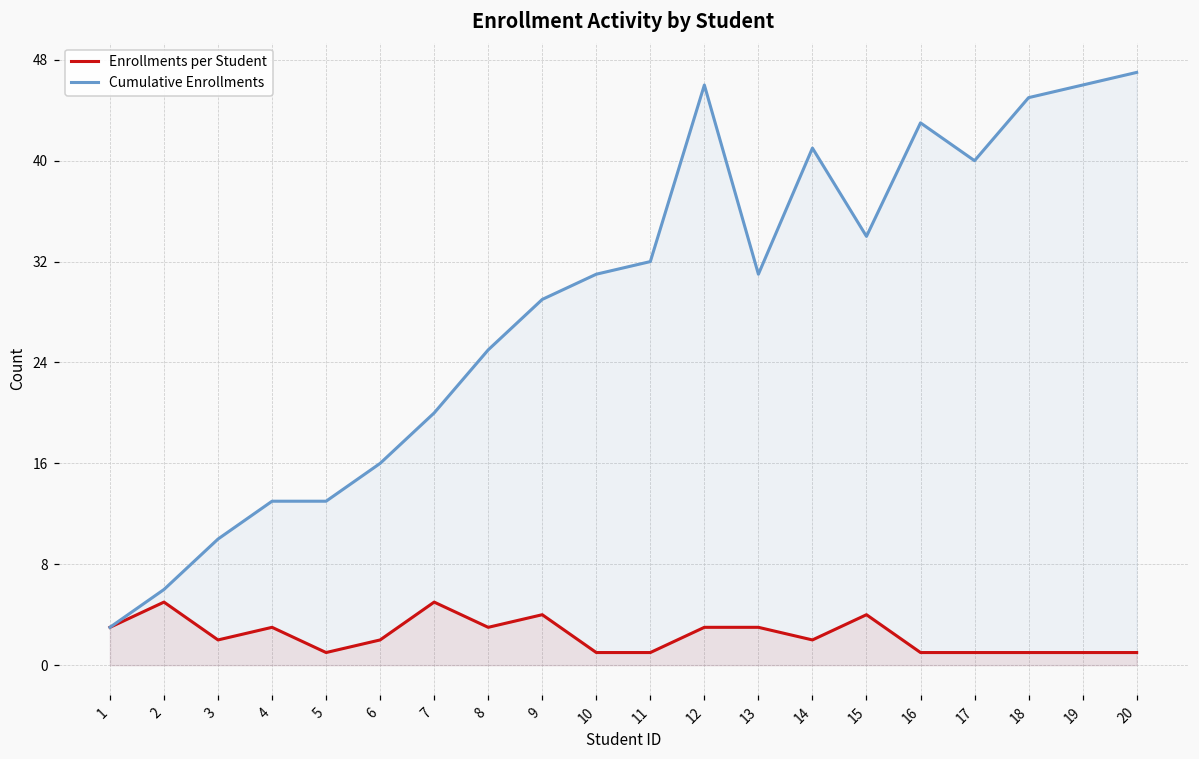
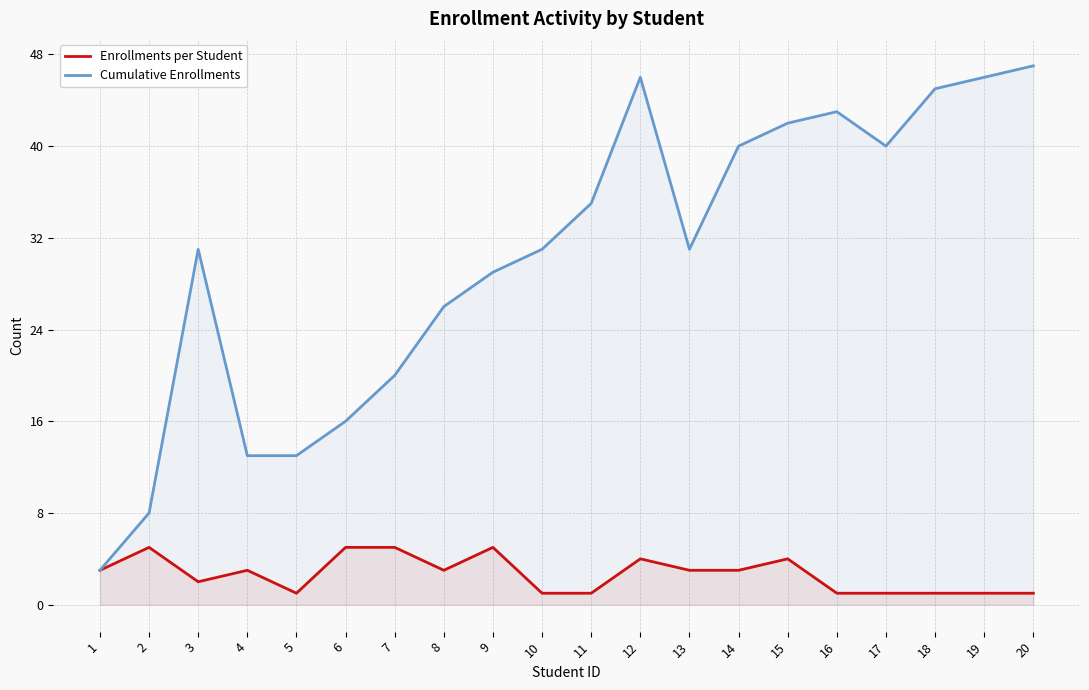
Cumulative Enrollments, 2: 6 -> 8
Cumulative Enrollments, 3: 10 -> 31
Enrollments per Student, 6: 2 -> 5
Cumulative Enrollments, 8: 25 -> 26
Enrollments per Student, 9: 4 -> 5
Cumulative Enrollments, 11: 32 -> 35
Enrollments per Student, 12: 3 -> 4
Enrollments per Student, 14: 2 -> 3
Cumulative Enrollments, 14: 41 -> 40
Cumulative Enrollments, 15: 34 -> 42
